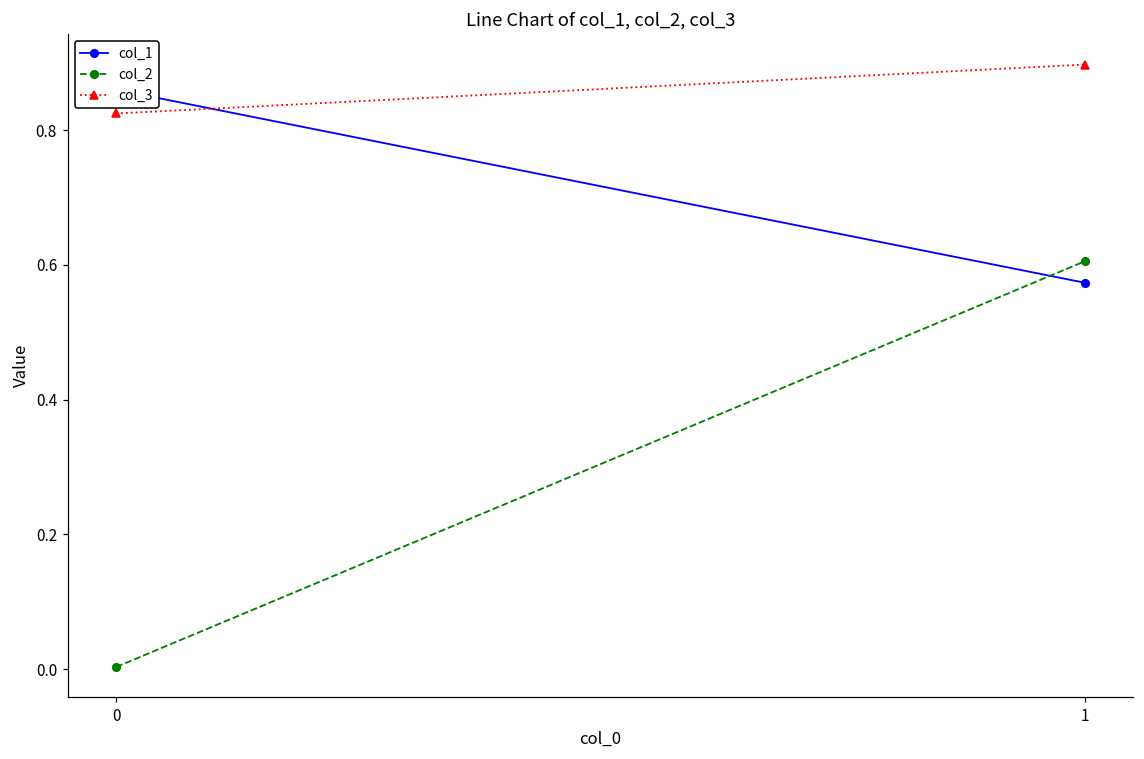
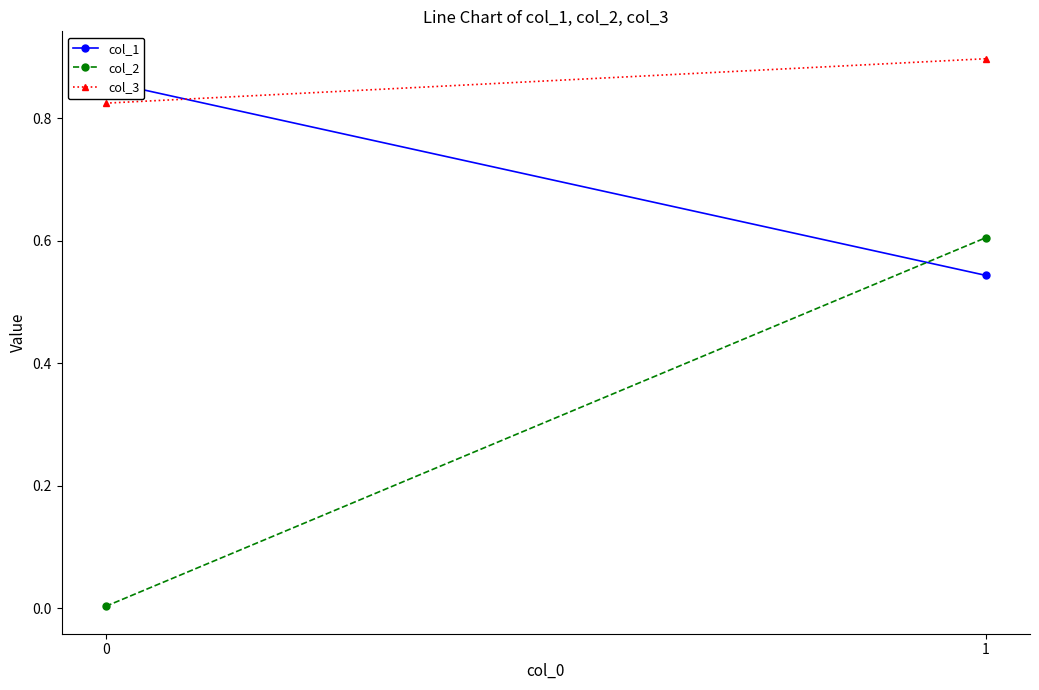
col_1, 1: 0.57 -> 0.54
